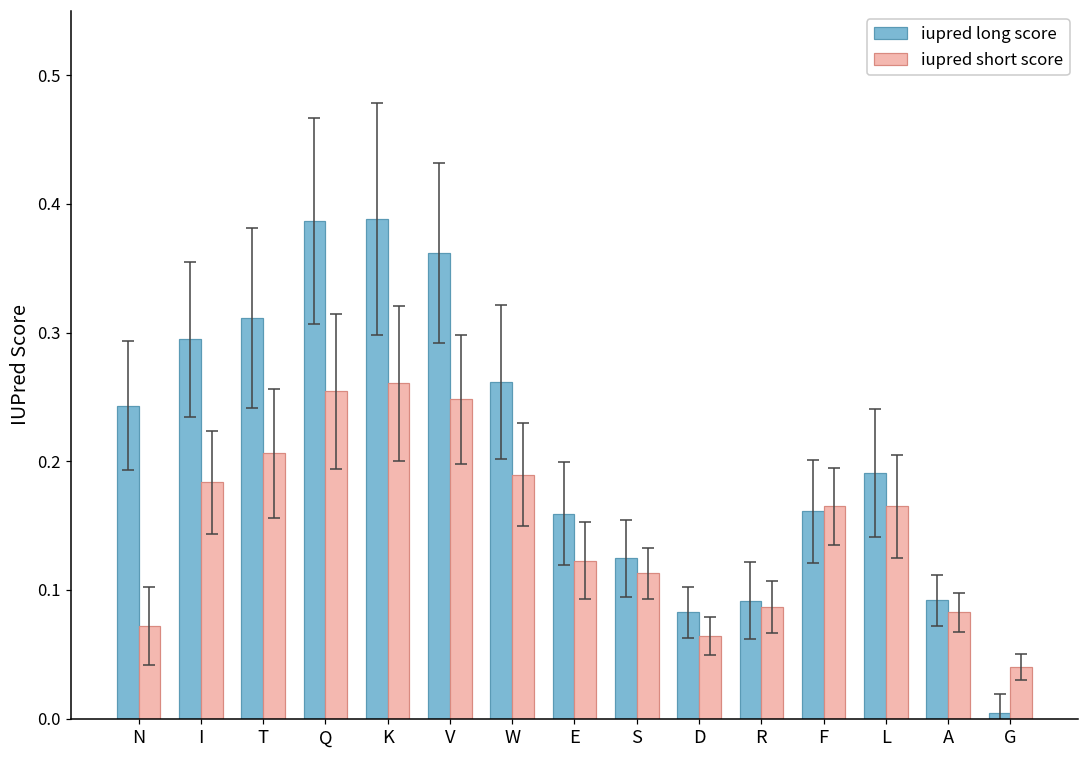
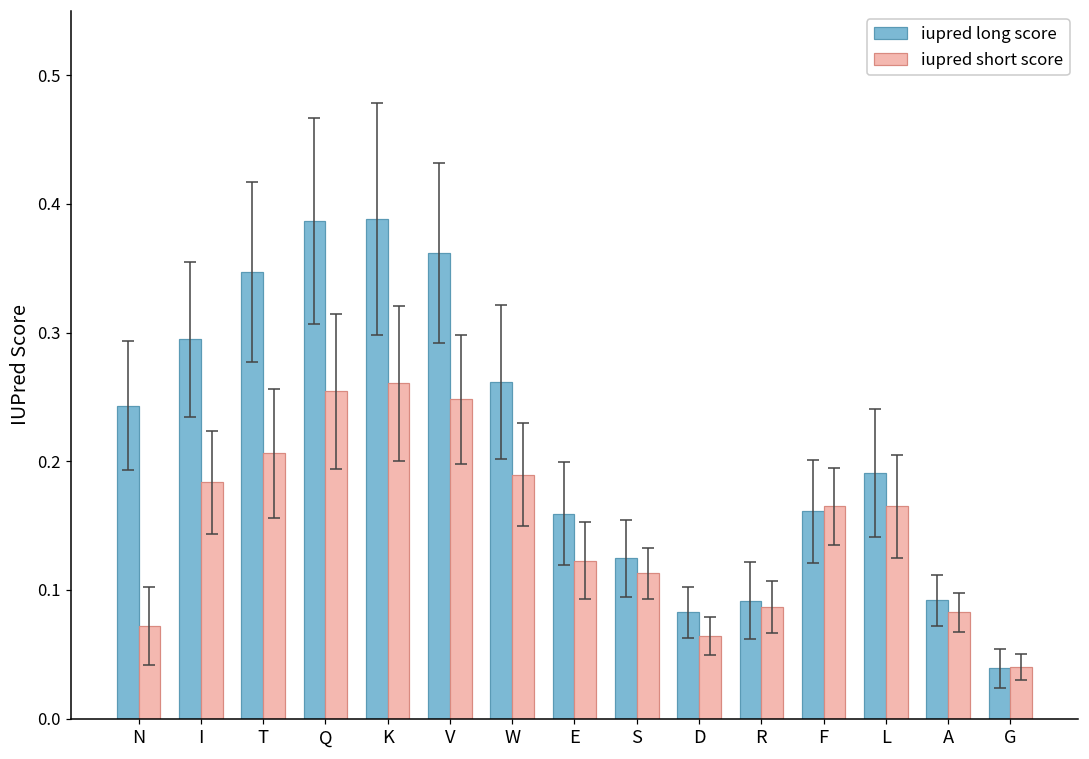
iupred long score, T: 0.312 -> 0.347
iupred long score, G: 0.004 -> 0.039
